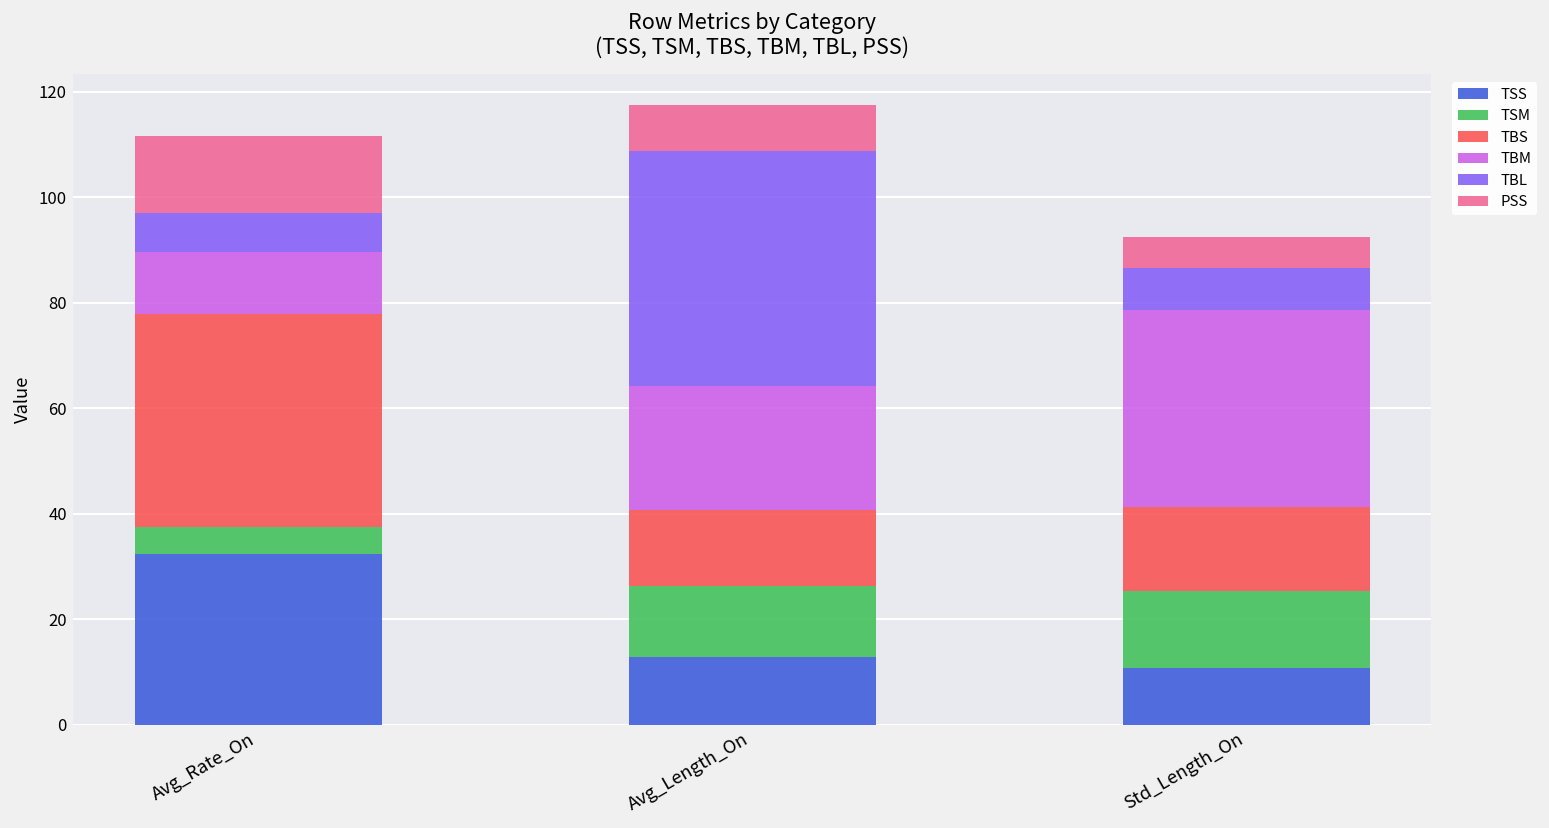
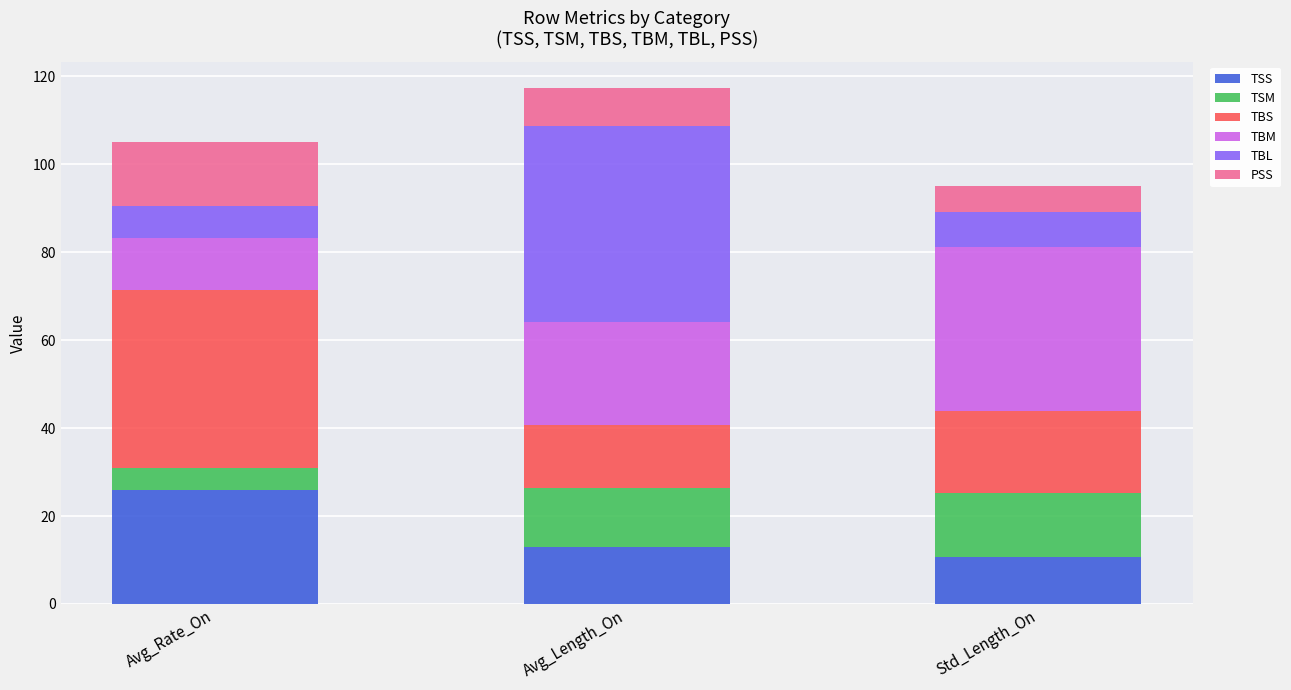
TSS, Avg_Rate_On: 32 -> 26
TBS, Std_Length_On: 16 -> 19
